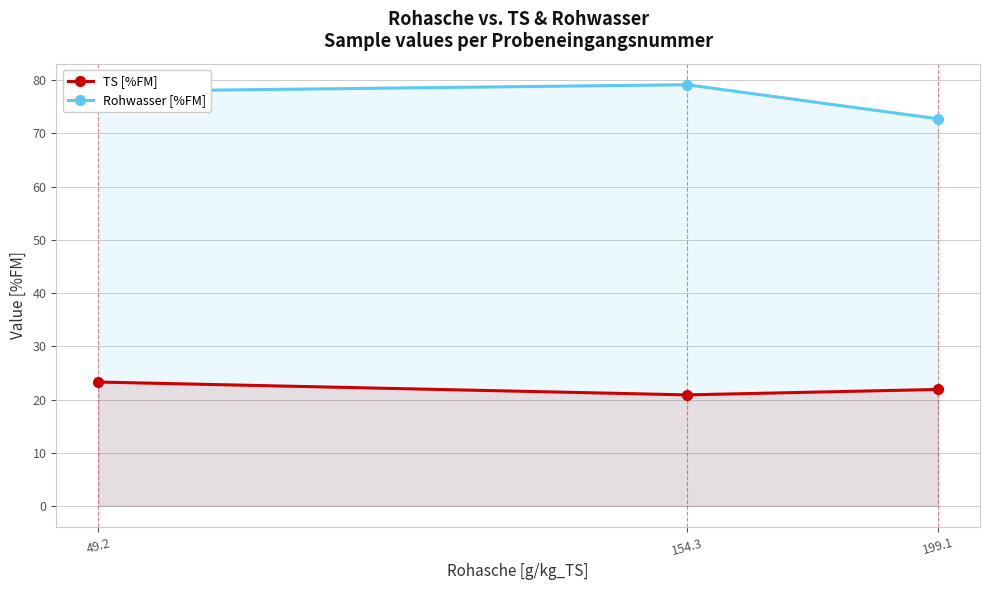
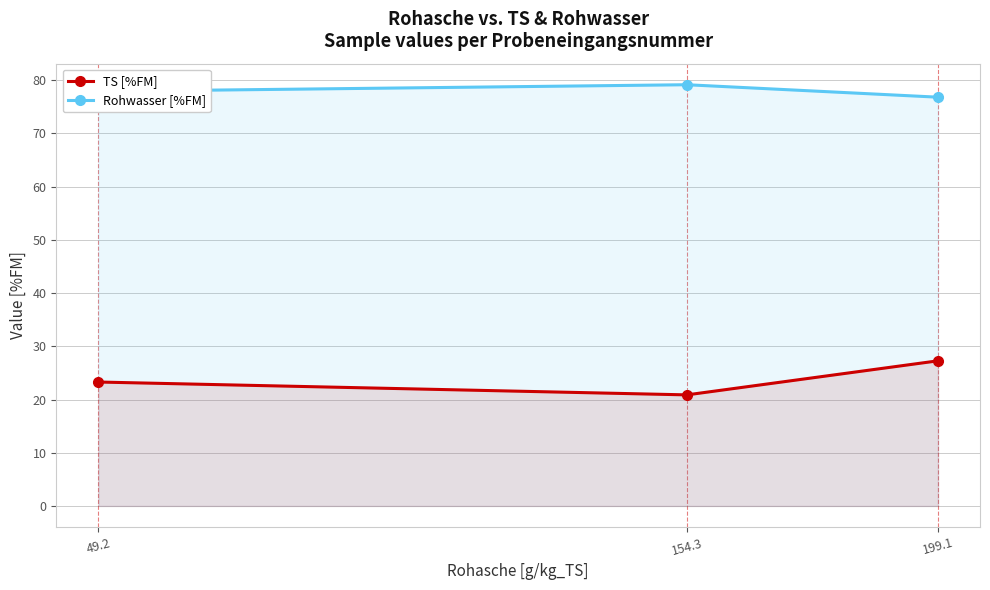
TS [%FM], 199.1: 22 -> 27
Rohwasser [%FM], 199.1: 73 -> 77
